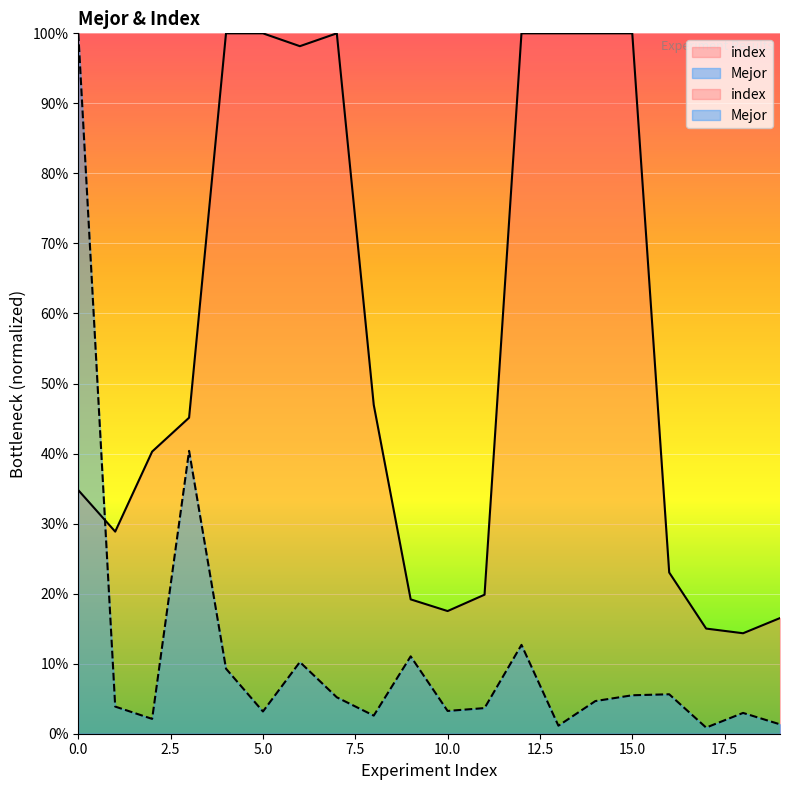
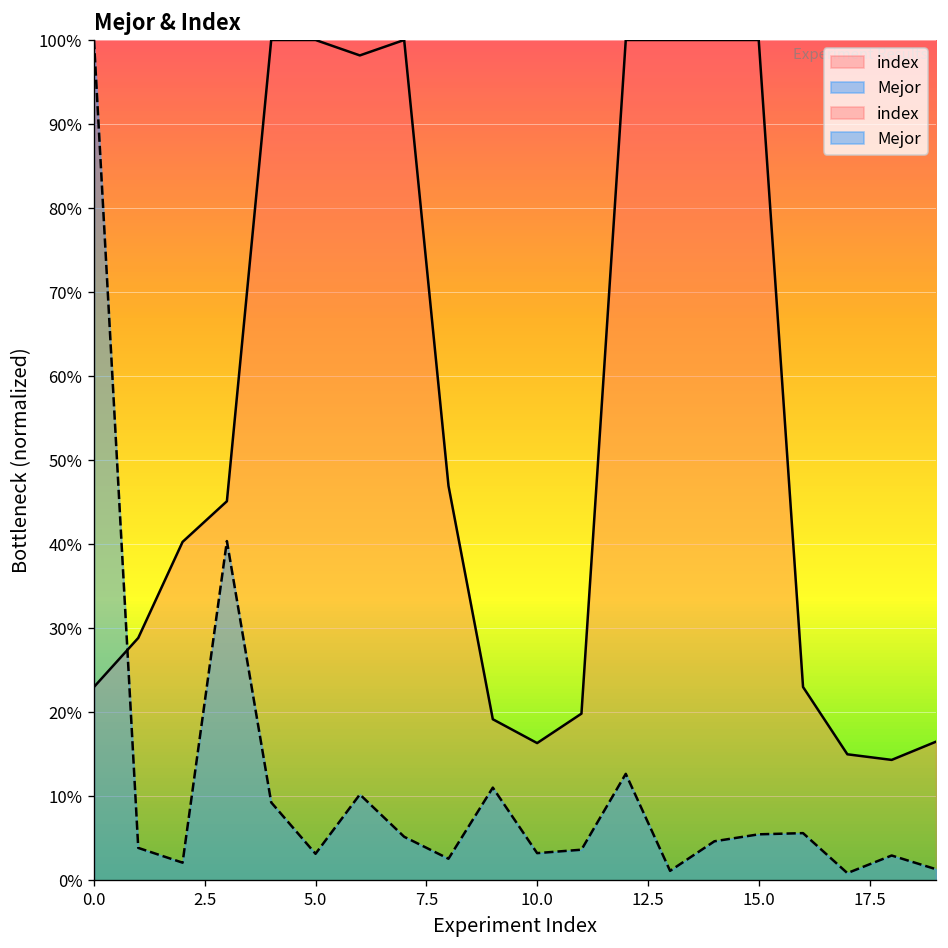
index, 0.0: 35% -> 23%
index, 10.0: 18% -> 16%
